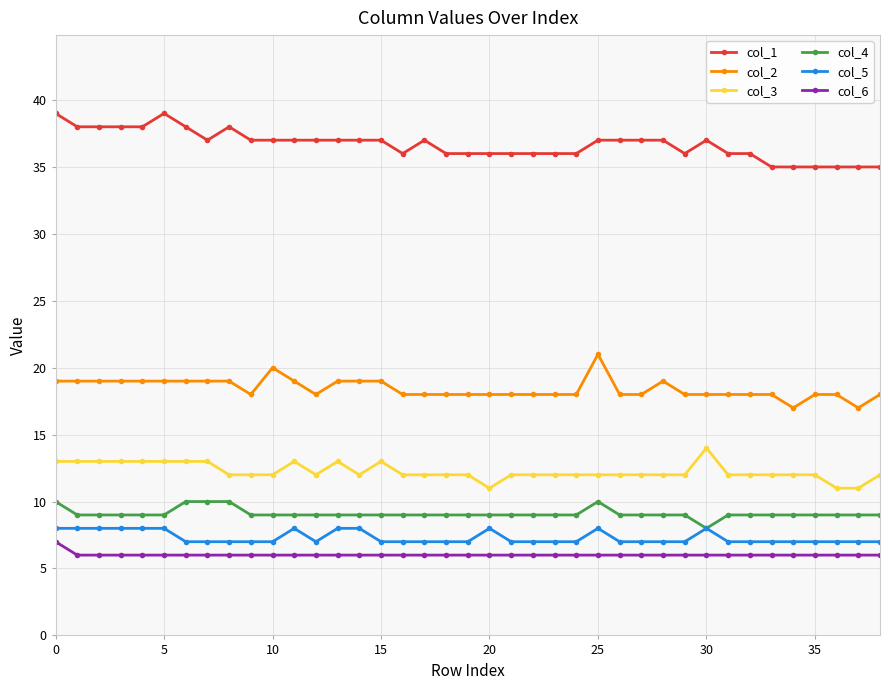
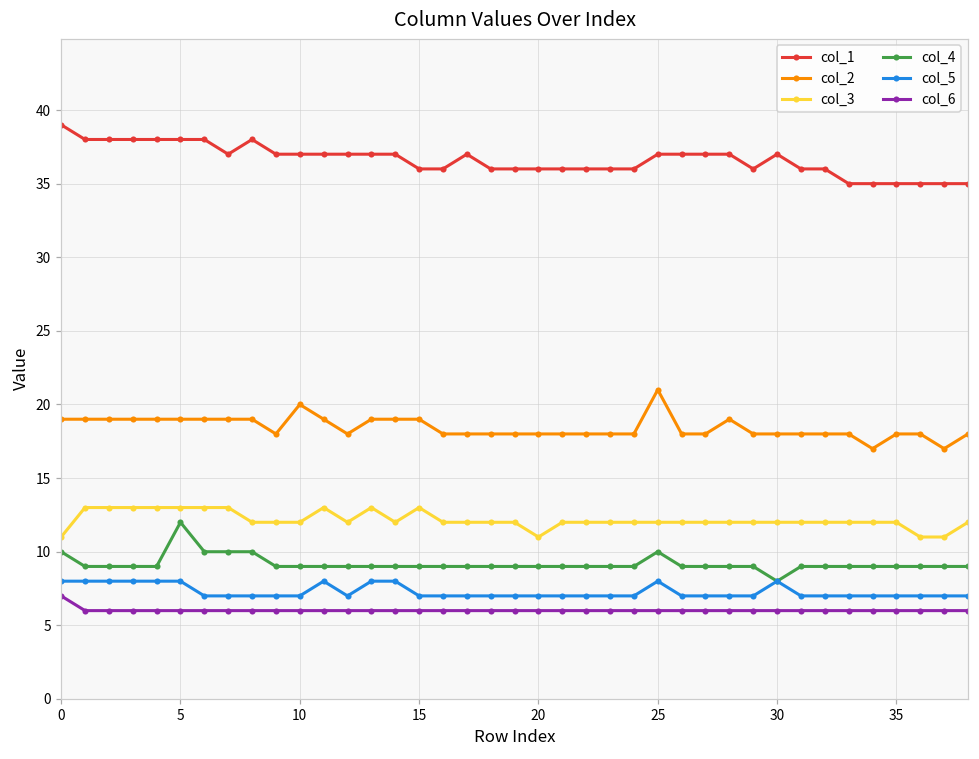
col_3, 0: 13 -> 11
col_1, 5: 39 -> 38
col_4, 5: 9 -> 12
col_1, 15: 37 -> 36
col_5, 20: 8 -> 7
col_3, 30: 14 -> 12
